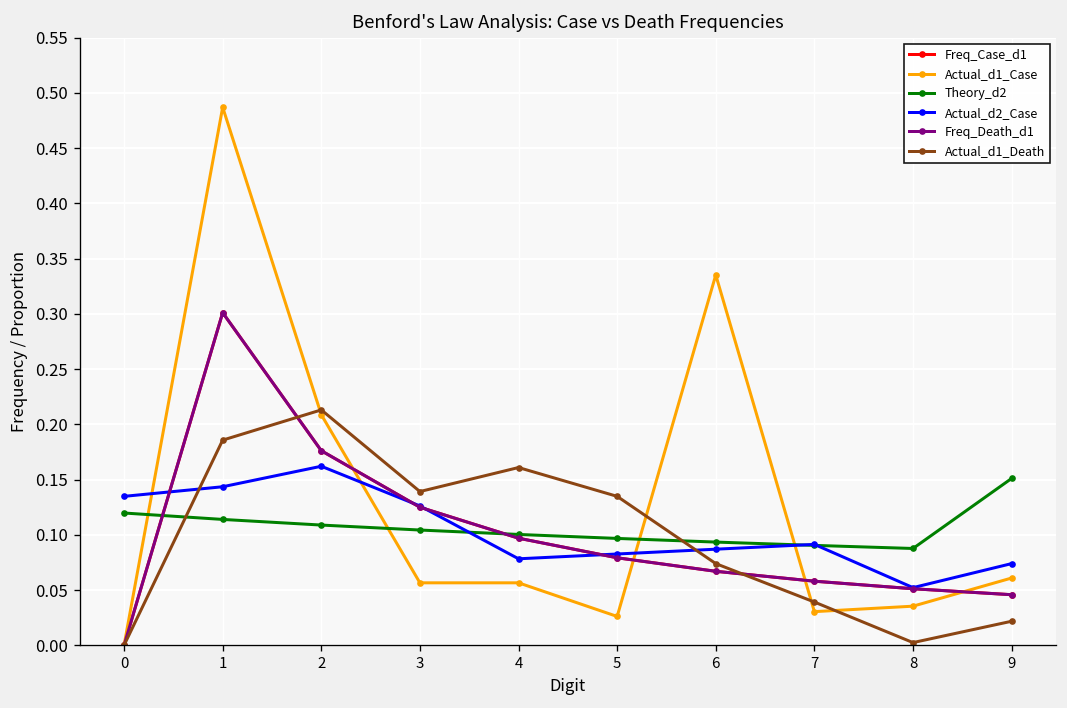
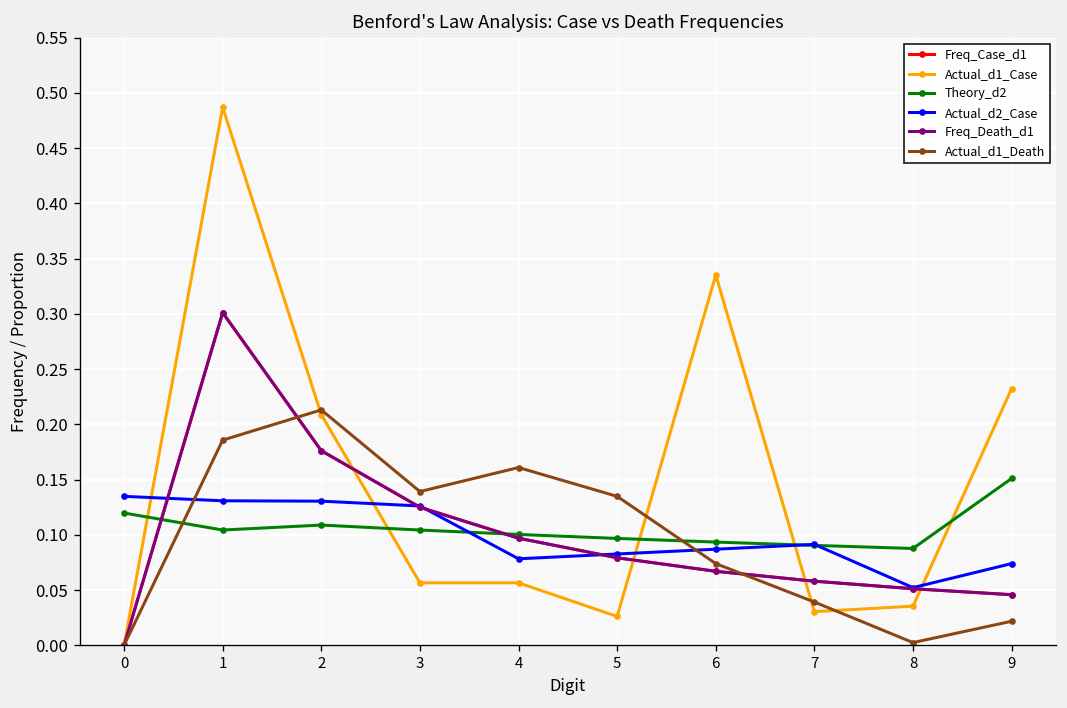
Theory_d2, 1: 0.11 -> 0.10
Actual_d2_Case, 1: 0.14 -> 0.13
Actual_d2_Case, 2: 0.16 -> 0.13
Actual_d1_Case, 9: 0.06 -> 0.23
